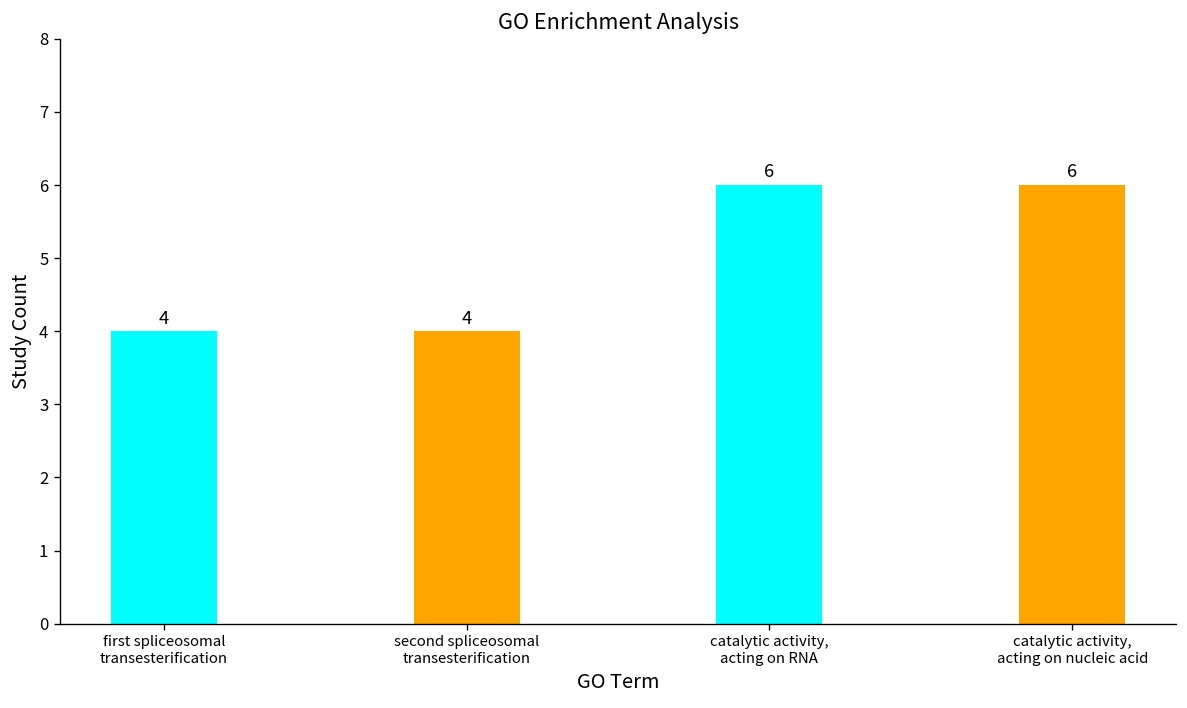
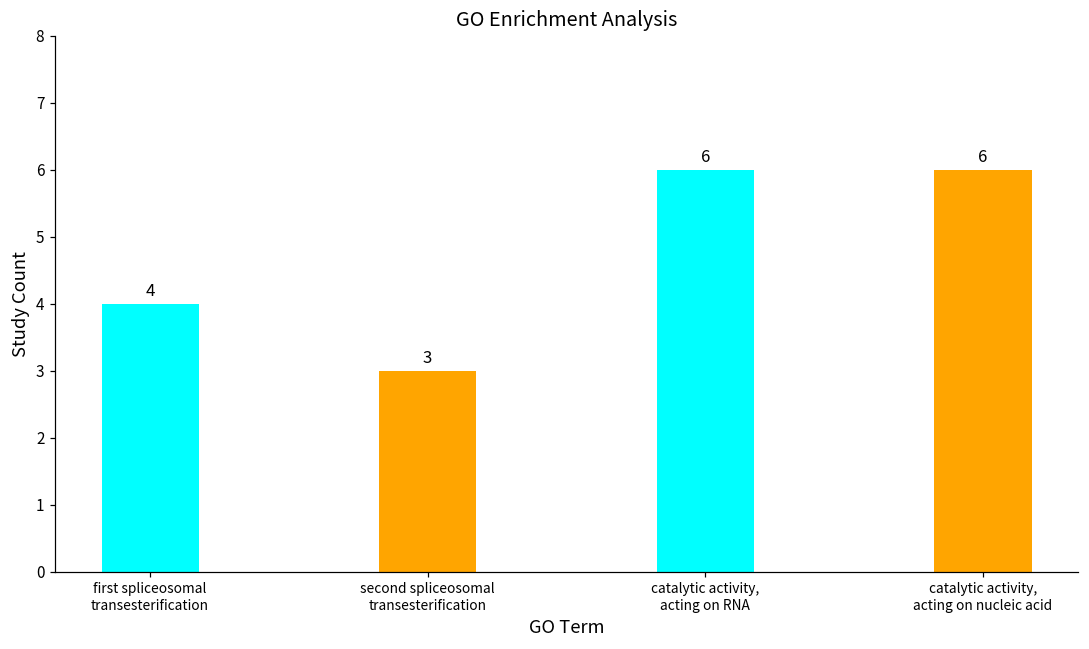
second spliceosomal transesterification: 4 -> 3
